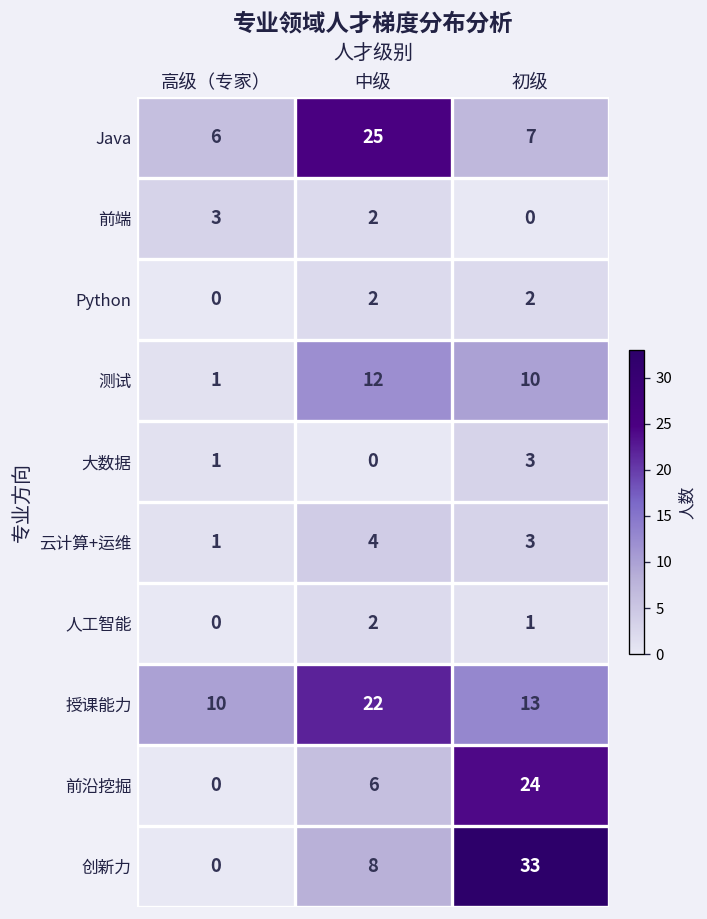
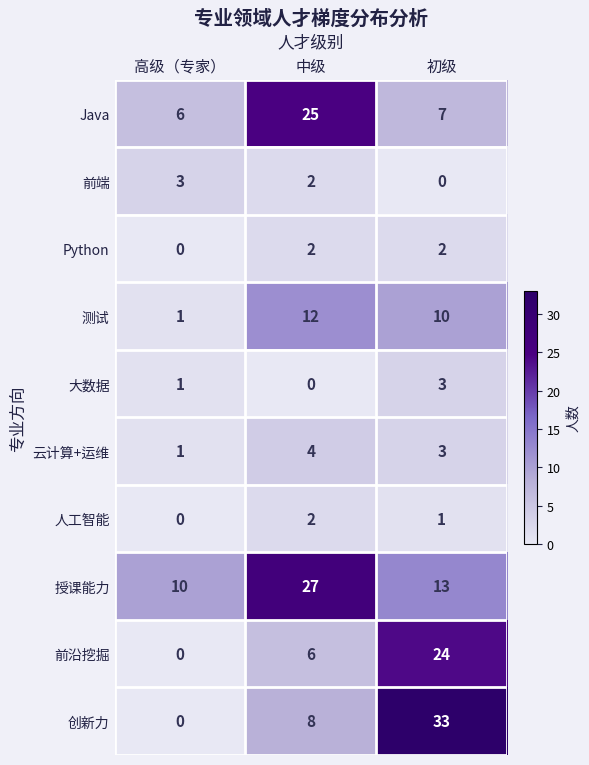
授课能力, 中级: 22 -> 27
